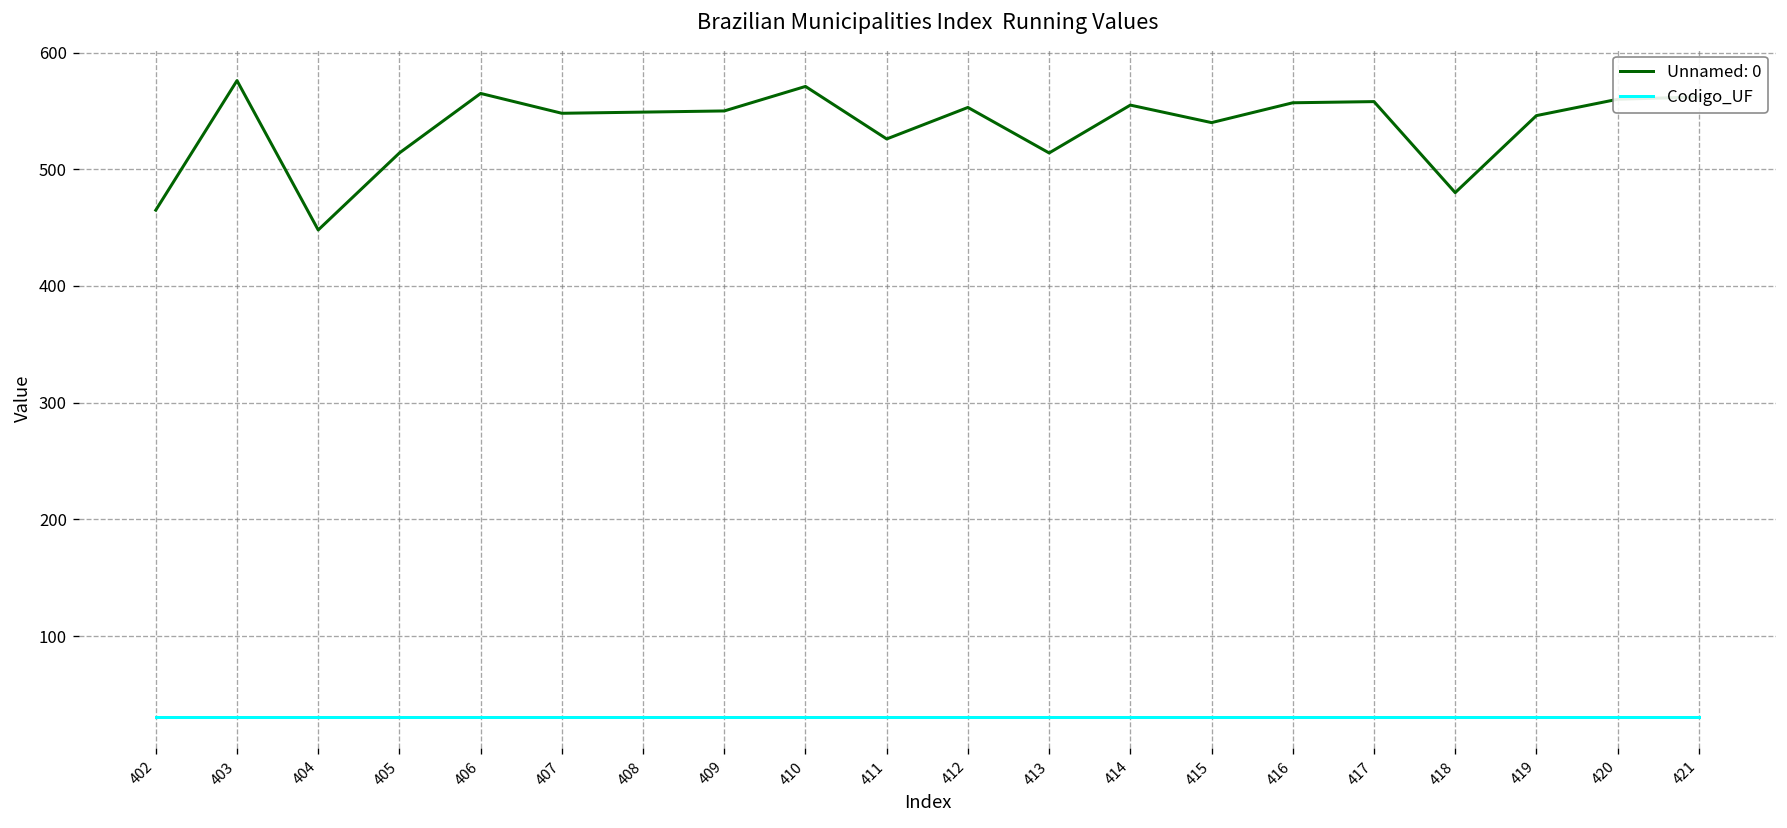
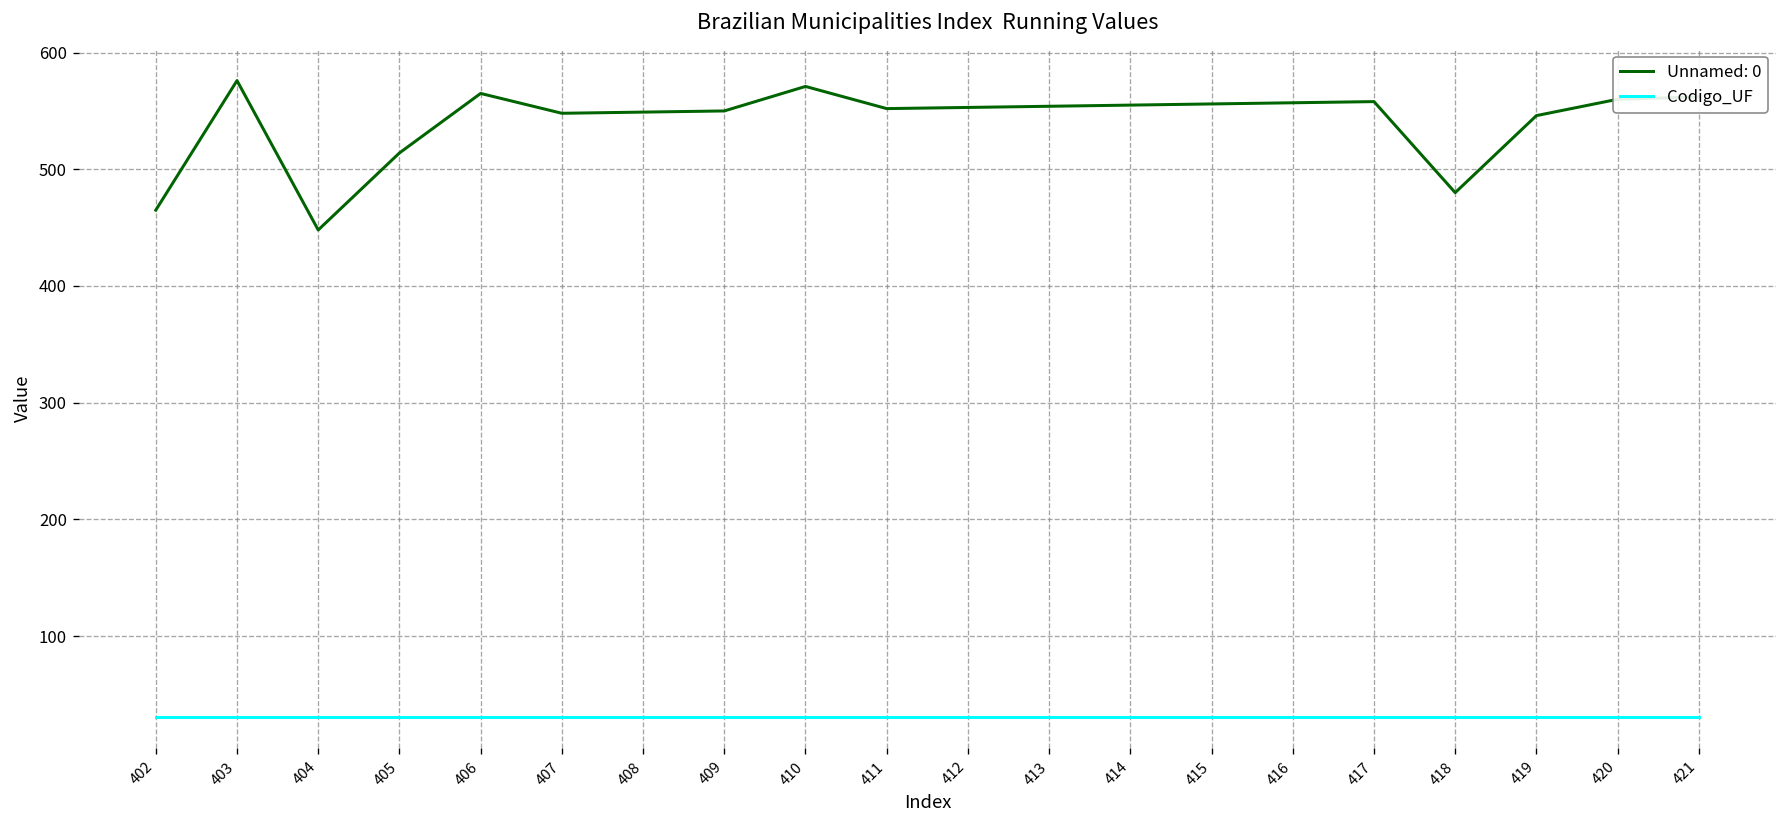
Unnamed: 0, 411: 530 -> 550
Unnamed: 0, 413: 510 -> 550
Unnamed: 0, 415: 540 -> 560
